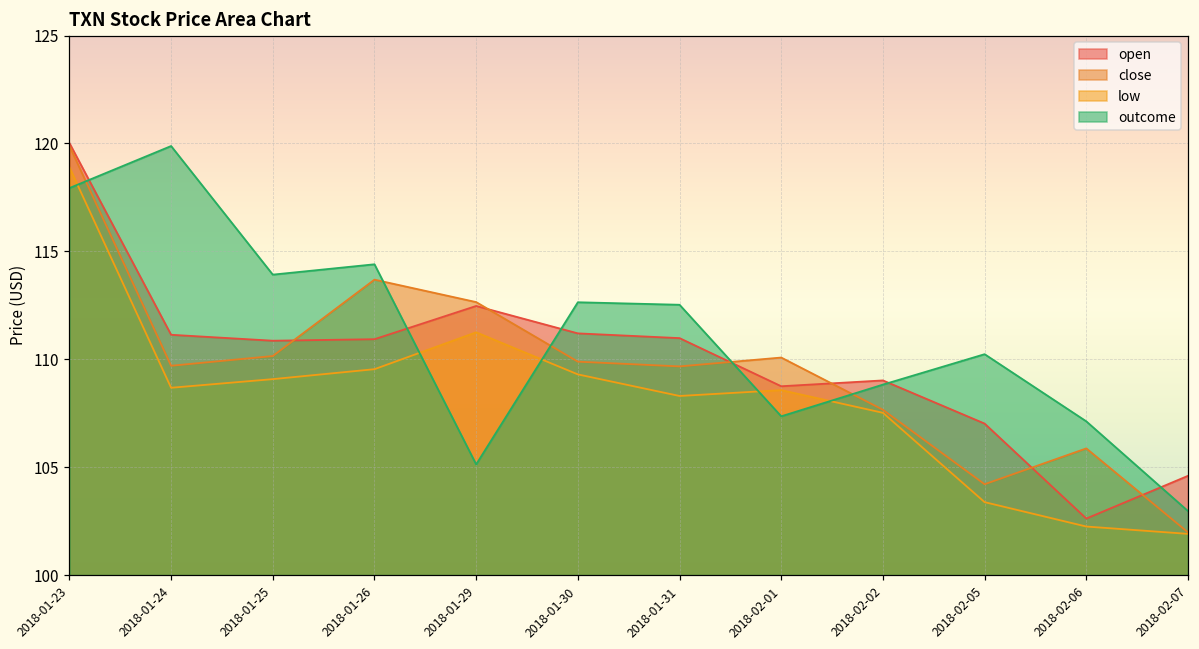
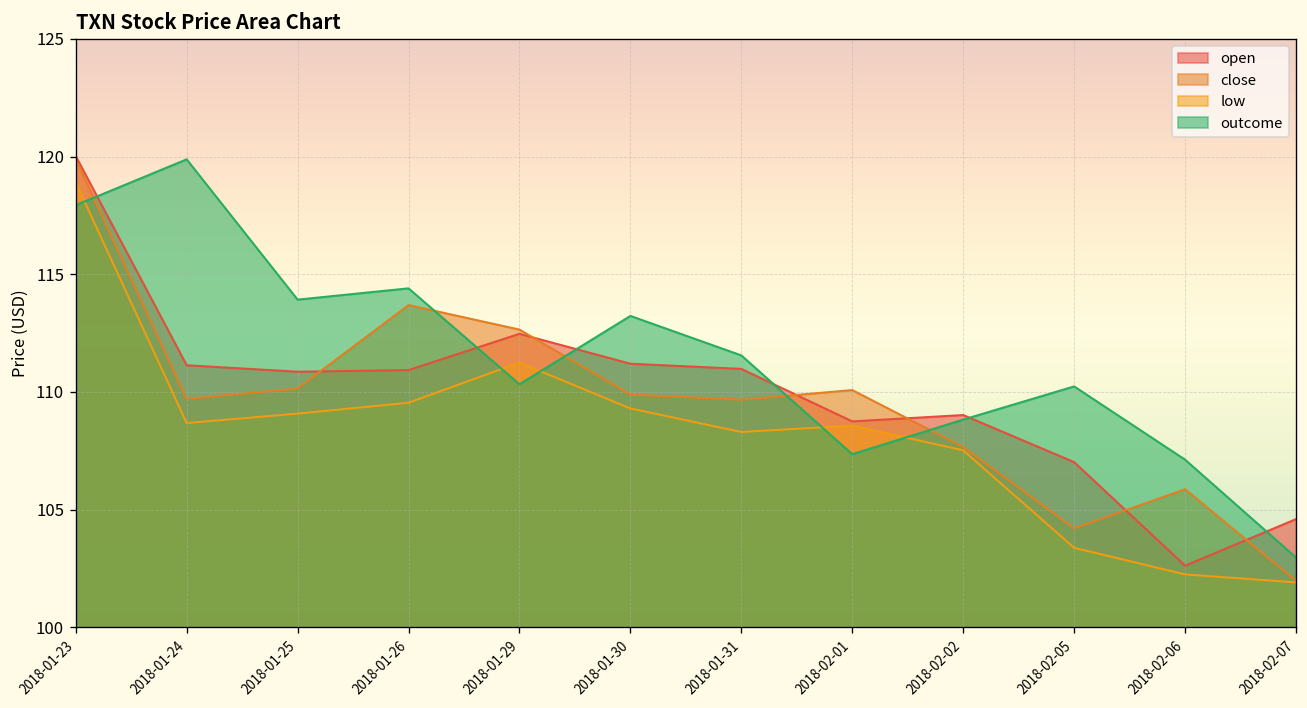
outcome, 2018-01-29: 105.1 -> 110.3
outcome, 2018-01-30: 112.6 -> 113.2
outcome, 2018-01-31: 112.5 -> 111.6
